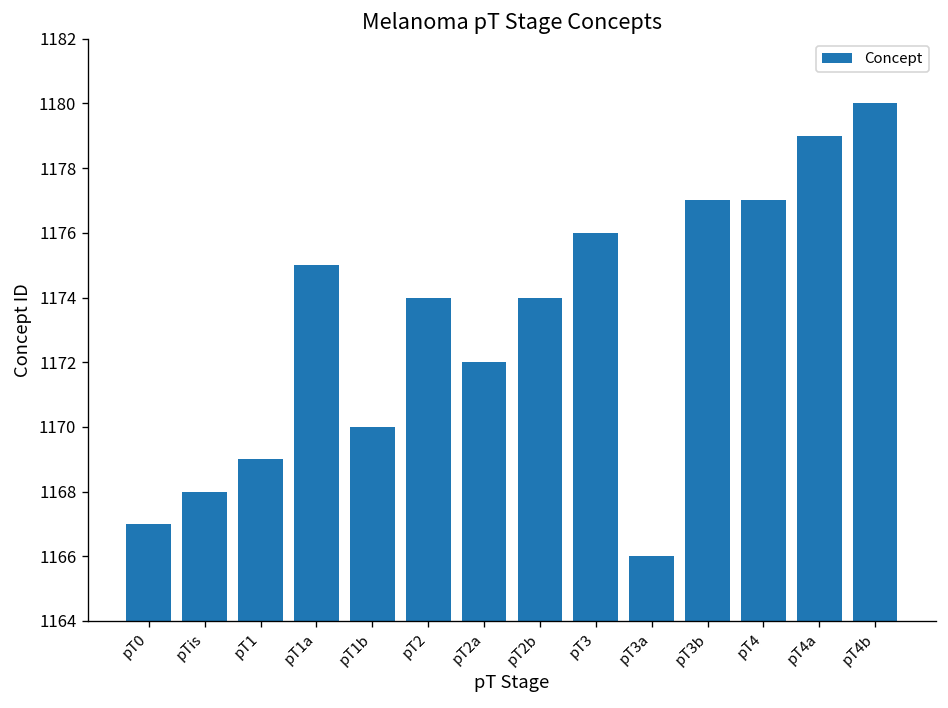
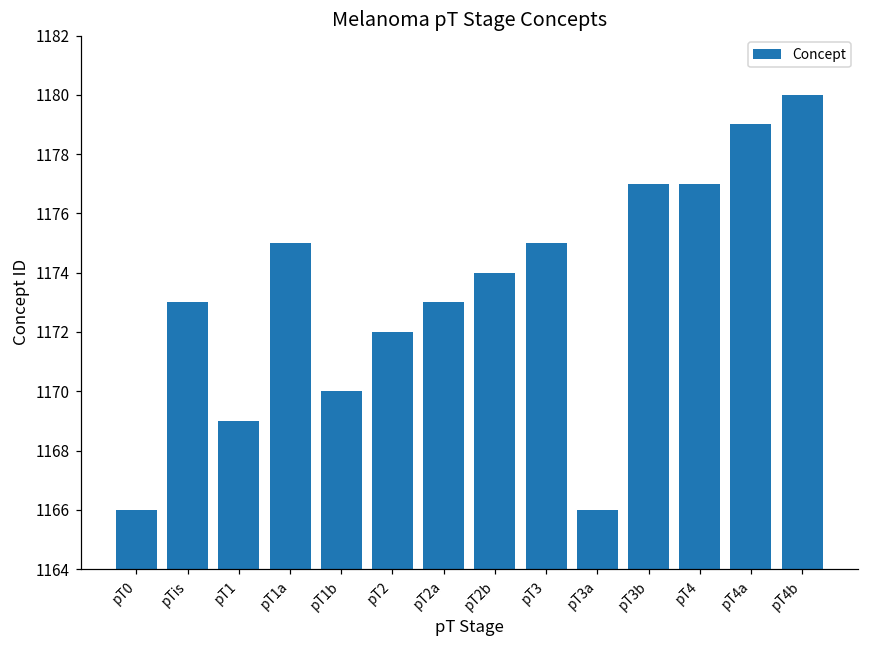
pT0: 1167 -> 1166
pTis: 1168 -> 1173
pT2: 1174 -> 1172
pT2a: 1172 -> 1173
pT3: 1176 -> 1175
